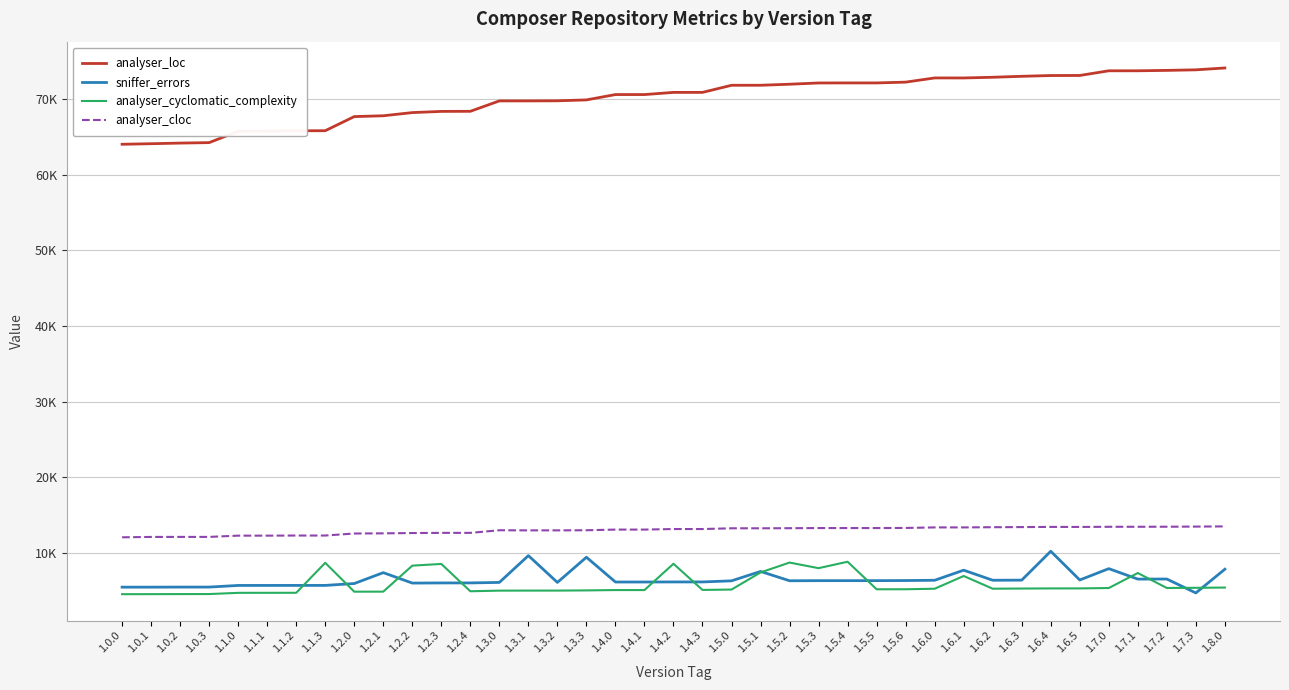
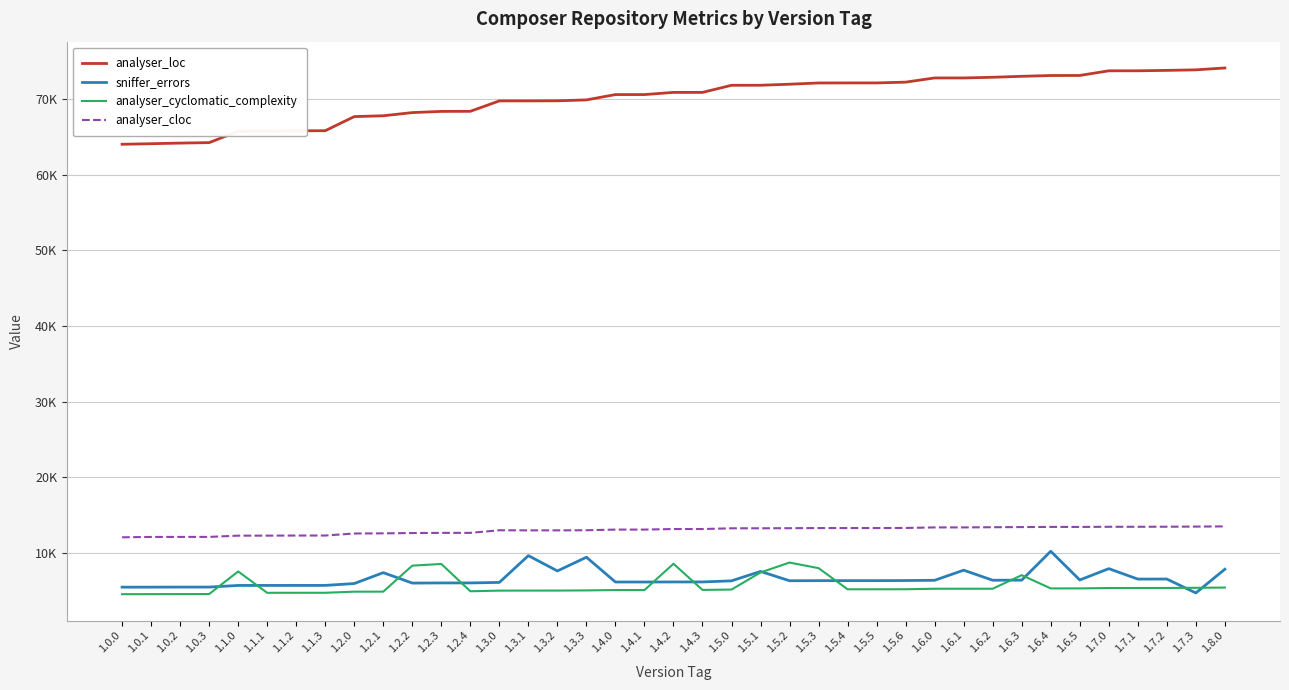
analyser_cyclomatic_complexity, 1.1.0: 5000 -> 8000
analyser_cyclomatic_complexity, 1.1.3: 9000 -> 5000
sniffer_errors, 1.3.2: 6000 -> 8000
analyser_cyclomatic_complexity, 1.5.4: 9000 -> 5000
analyser_cyclomatic_complexity, 1.6.1: 7000 -> 5000
analyser_cyclomatic_complexity, 1.6.3: 5000 -> 7000
analyser_cyclomatic_complexity, 1.7.1: 7000 -> 5000
